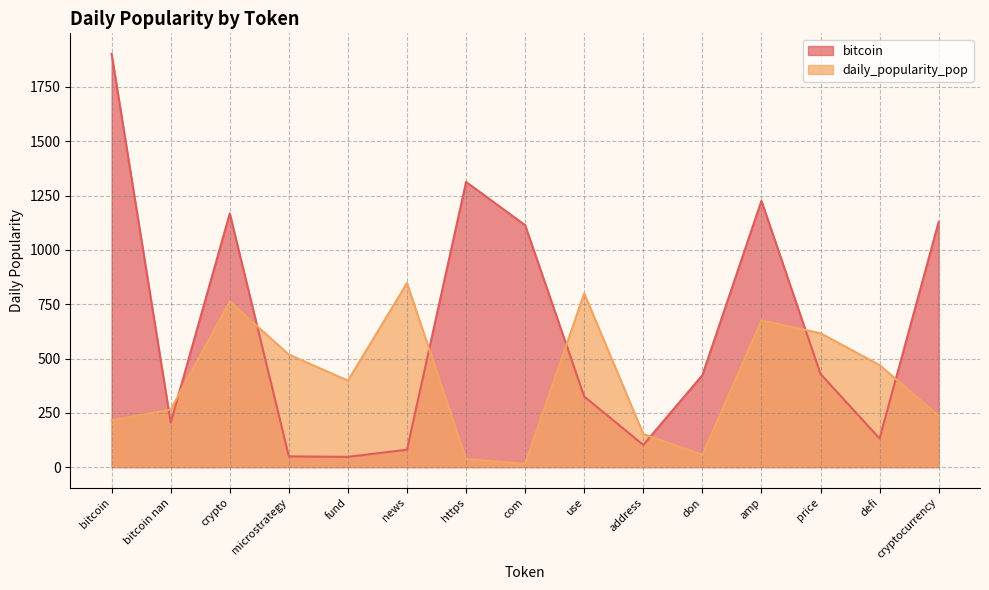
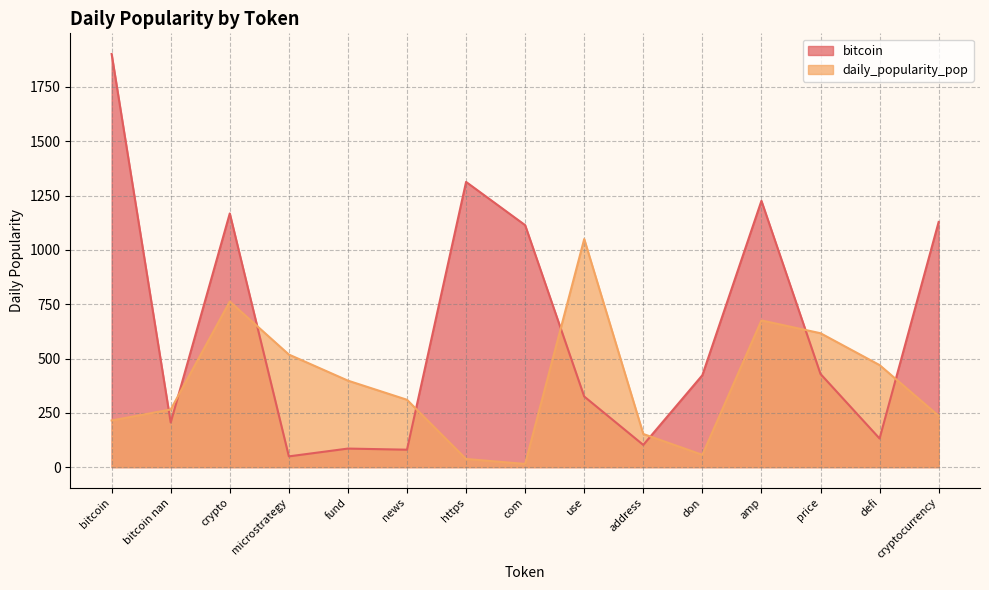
bitcoin, fund: 50 -> 90
daily_popularity_pop, news: 850 -> 310
daily_popularity_pop, use: 800 -> 1050
